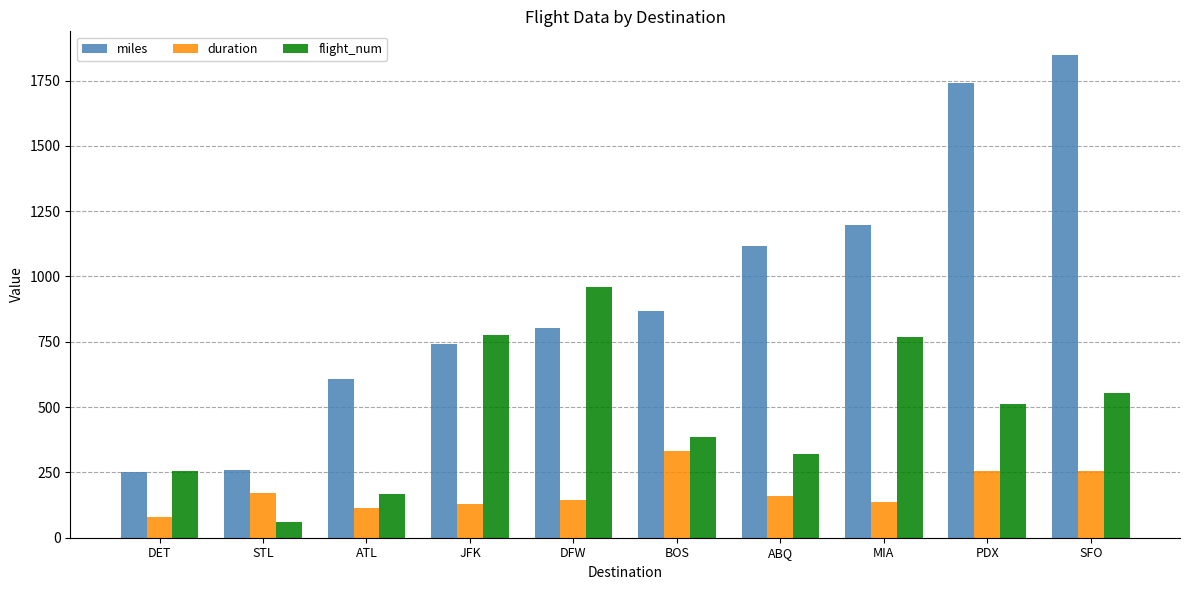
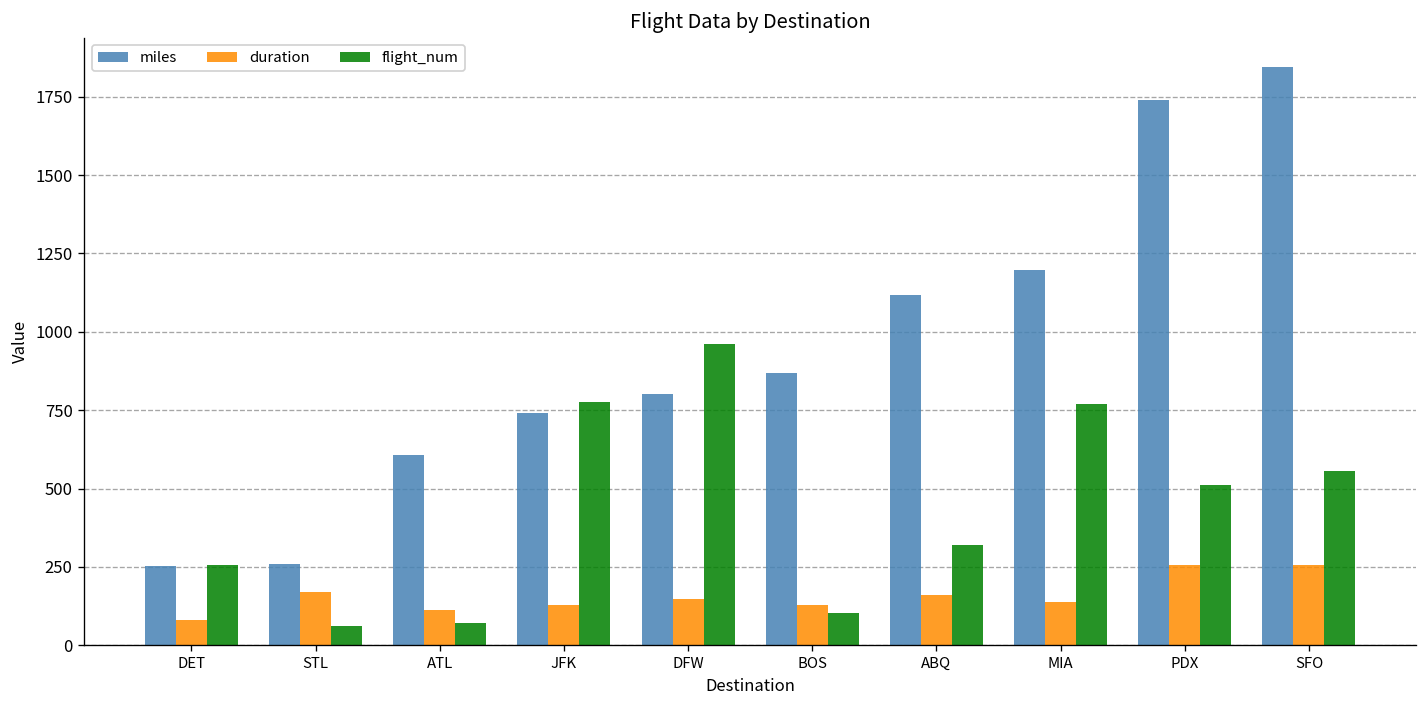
flight_num, ATL: 170 -> 70
duration, BOS: 330 -> 130
flight_num, BOS: 380 -> 100
